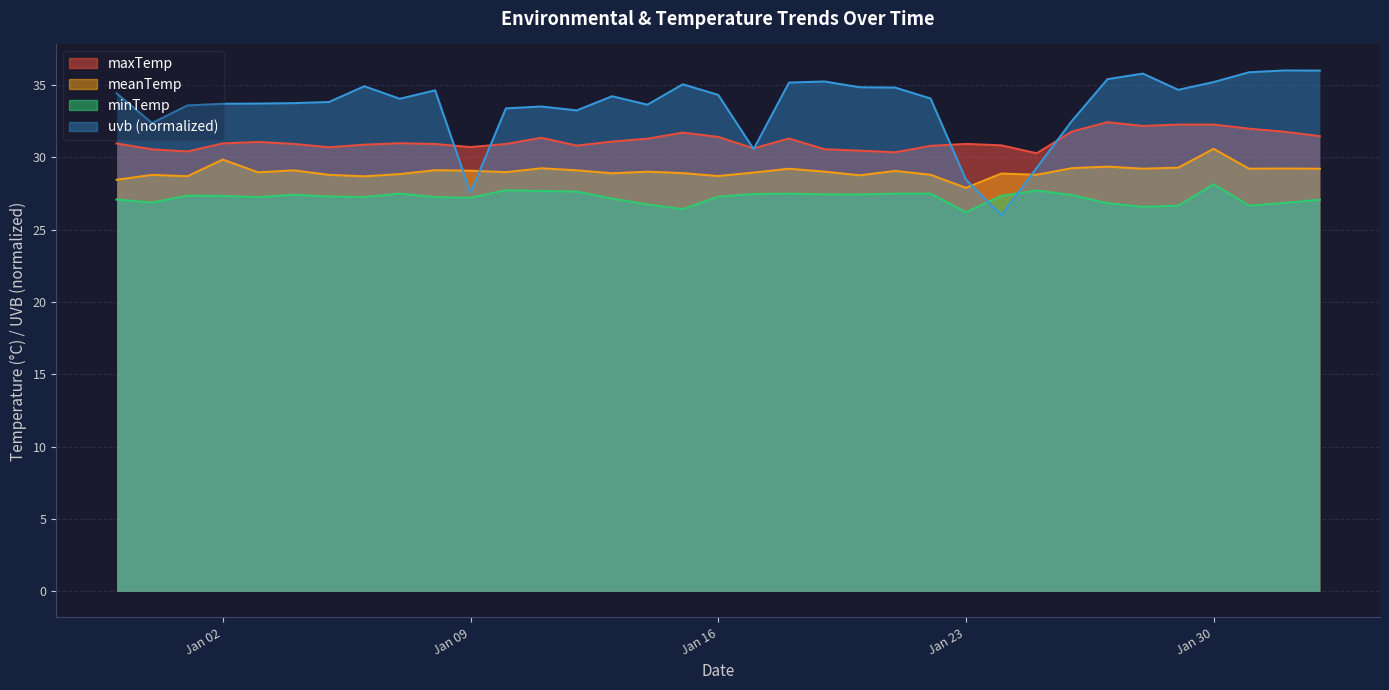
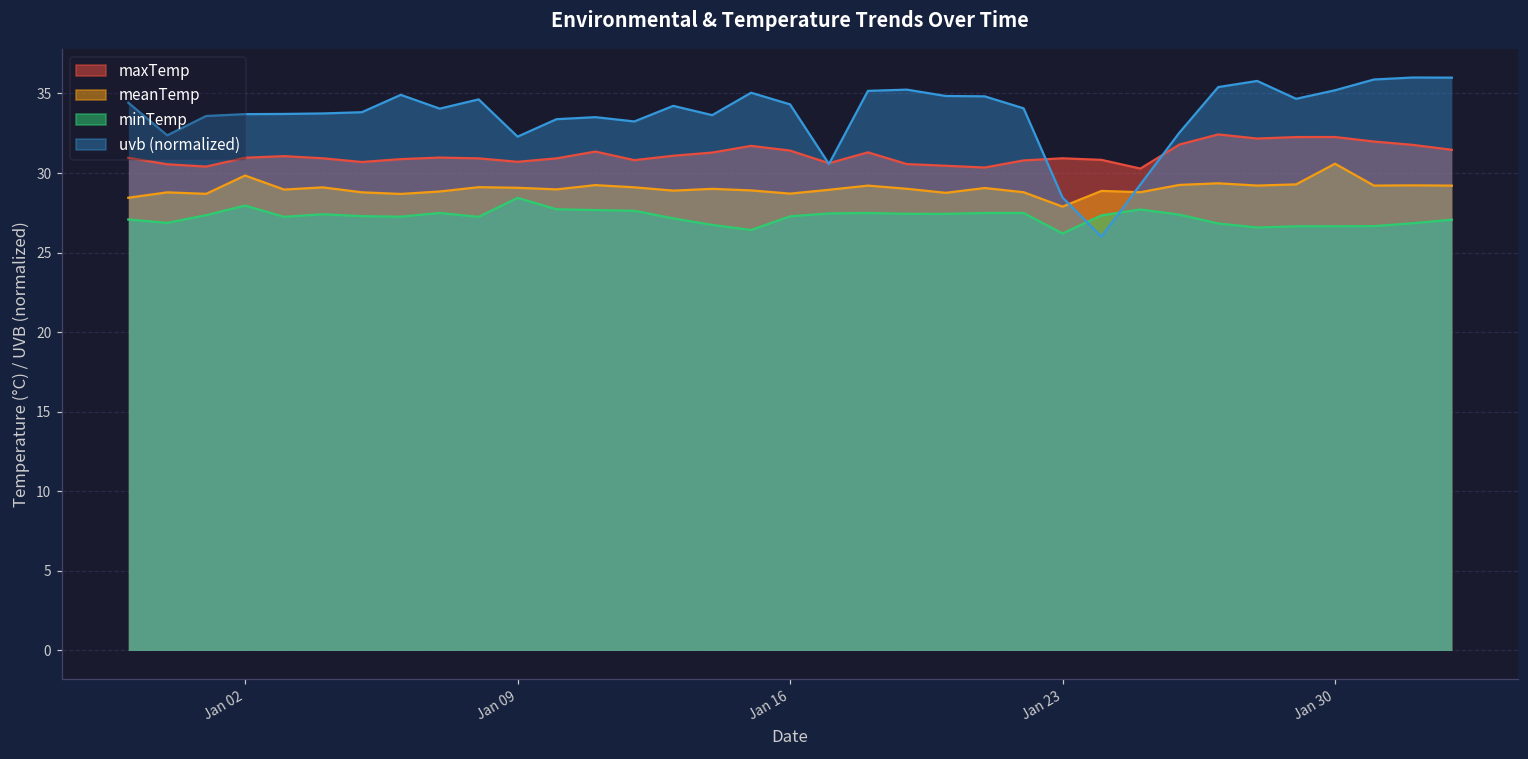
minTemp, Jan 02: 27.3 -> 28.0
minTemp, Jan 09: 27.2 -> 28.4
uvb (normalized), Jan 09: 27.5 -> 32.3
minTemp, Jan 30: 28.1 -> 26.7
